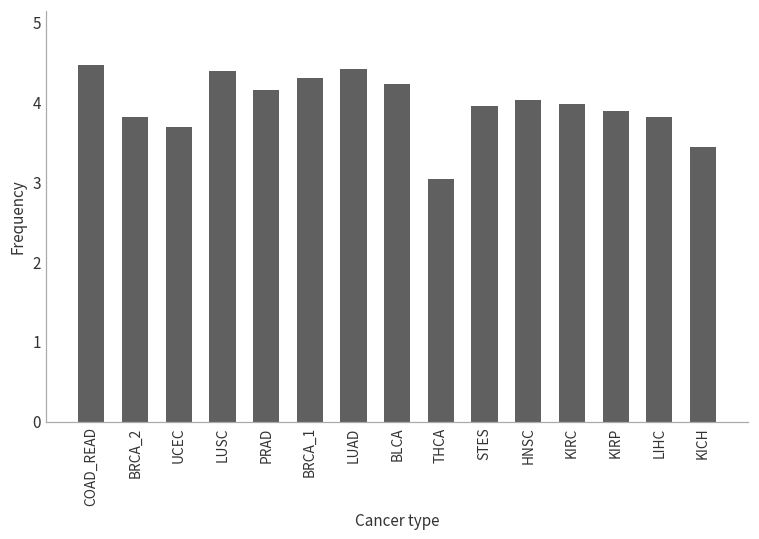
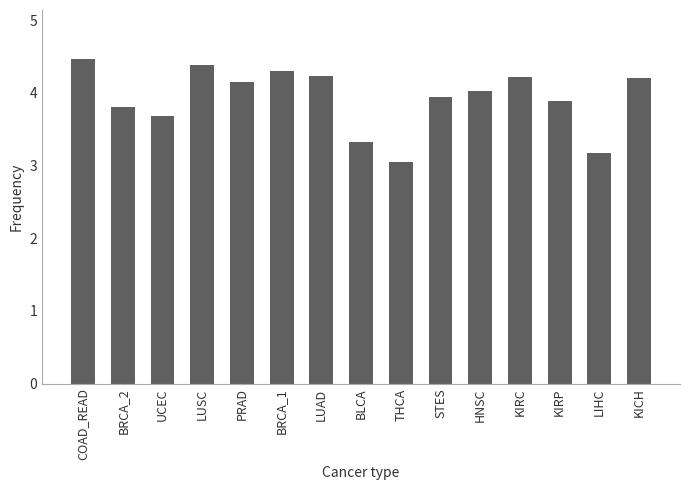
LUAD: 4.4 -> 4.2
BLCA: 4.2 -> 3.3
KIRC: 4.0 -> 4.2
LIHC: 3.8 -> 3.2
KICH: 3.4 -> 4.2
